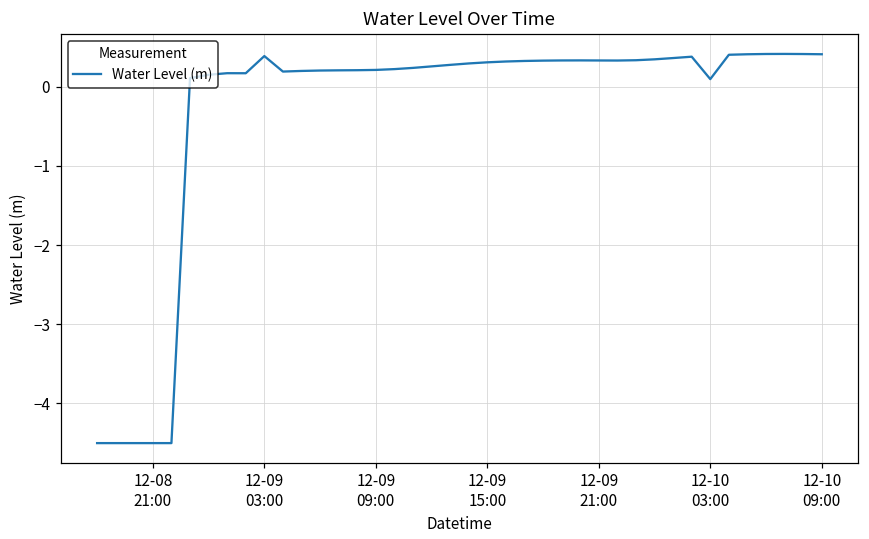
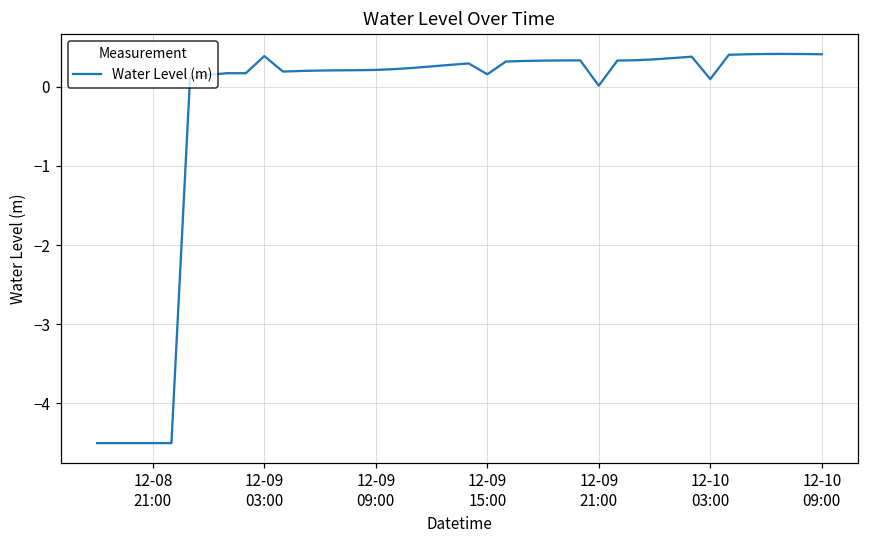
12-09 15:00: 0.3 -> 0.2
12-09 21:00: 0.3 -> 0.0
